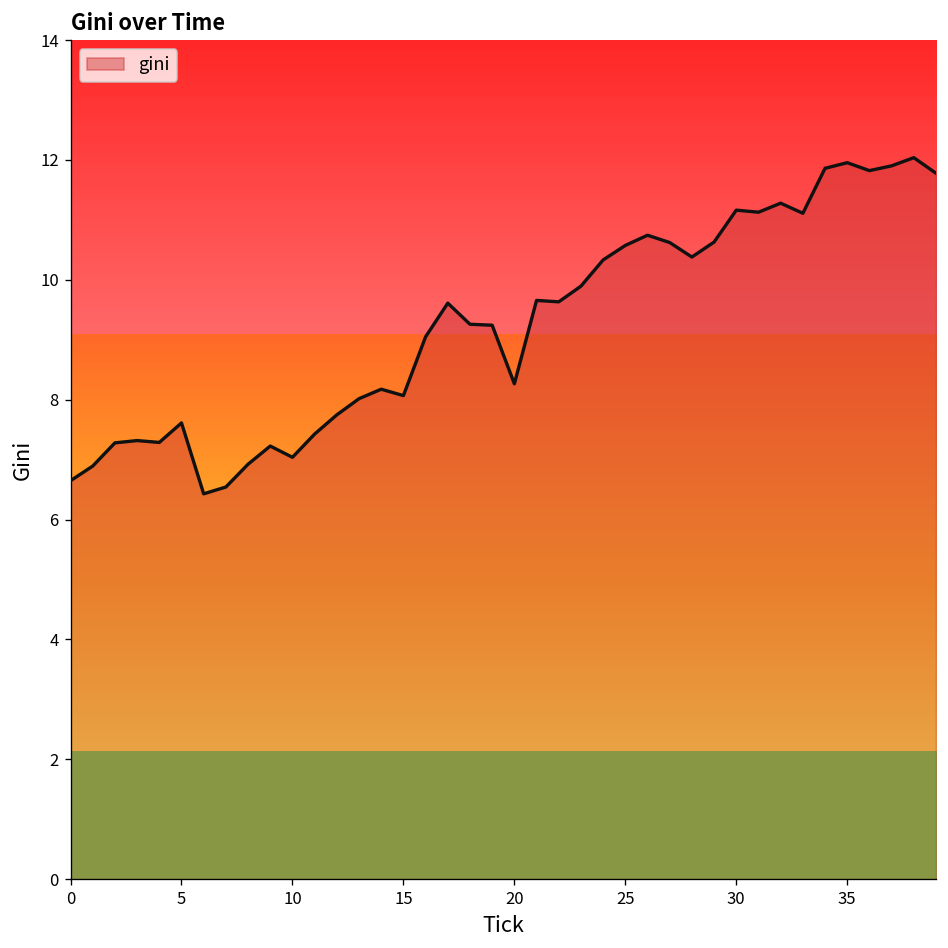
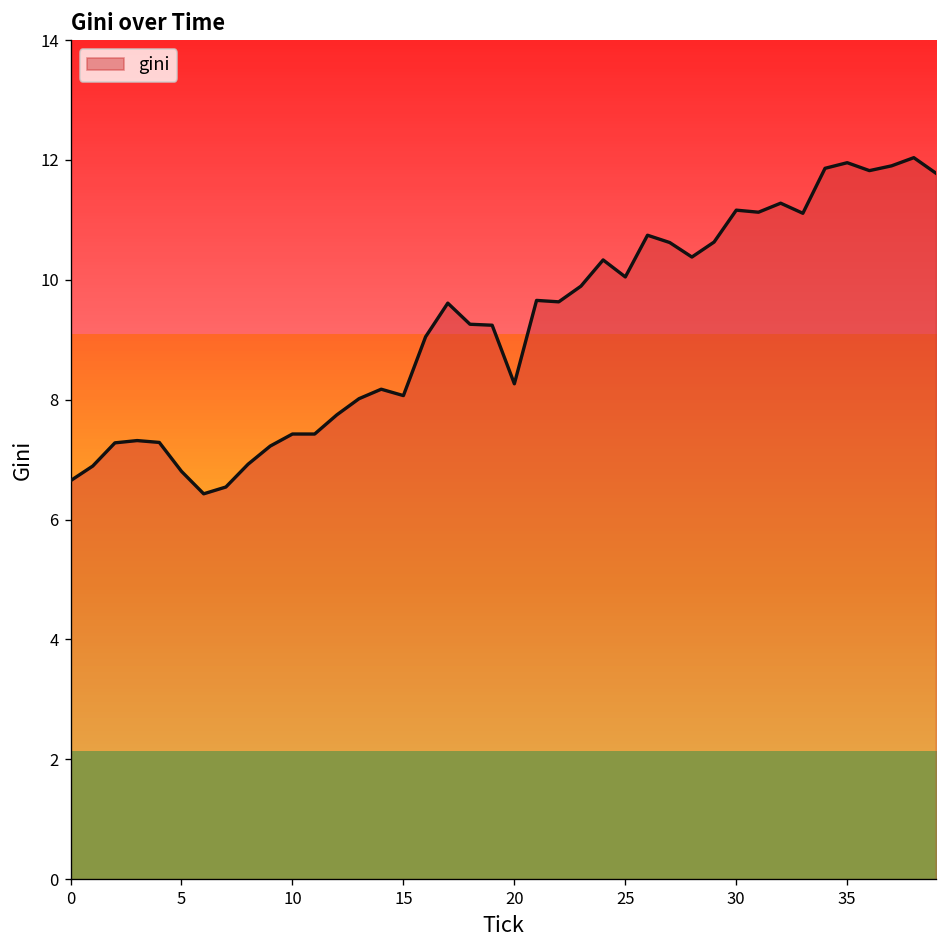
5: 7.6 -> 6.8
10: 7.0 -> 7.4
25: 10.6 -> 10.0
